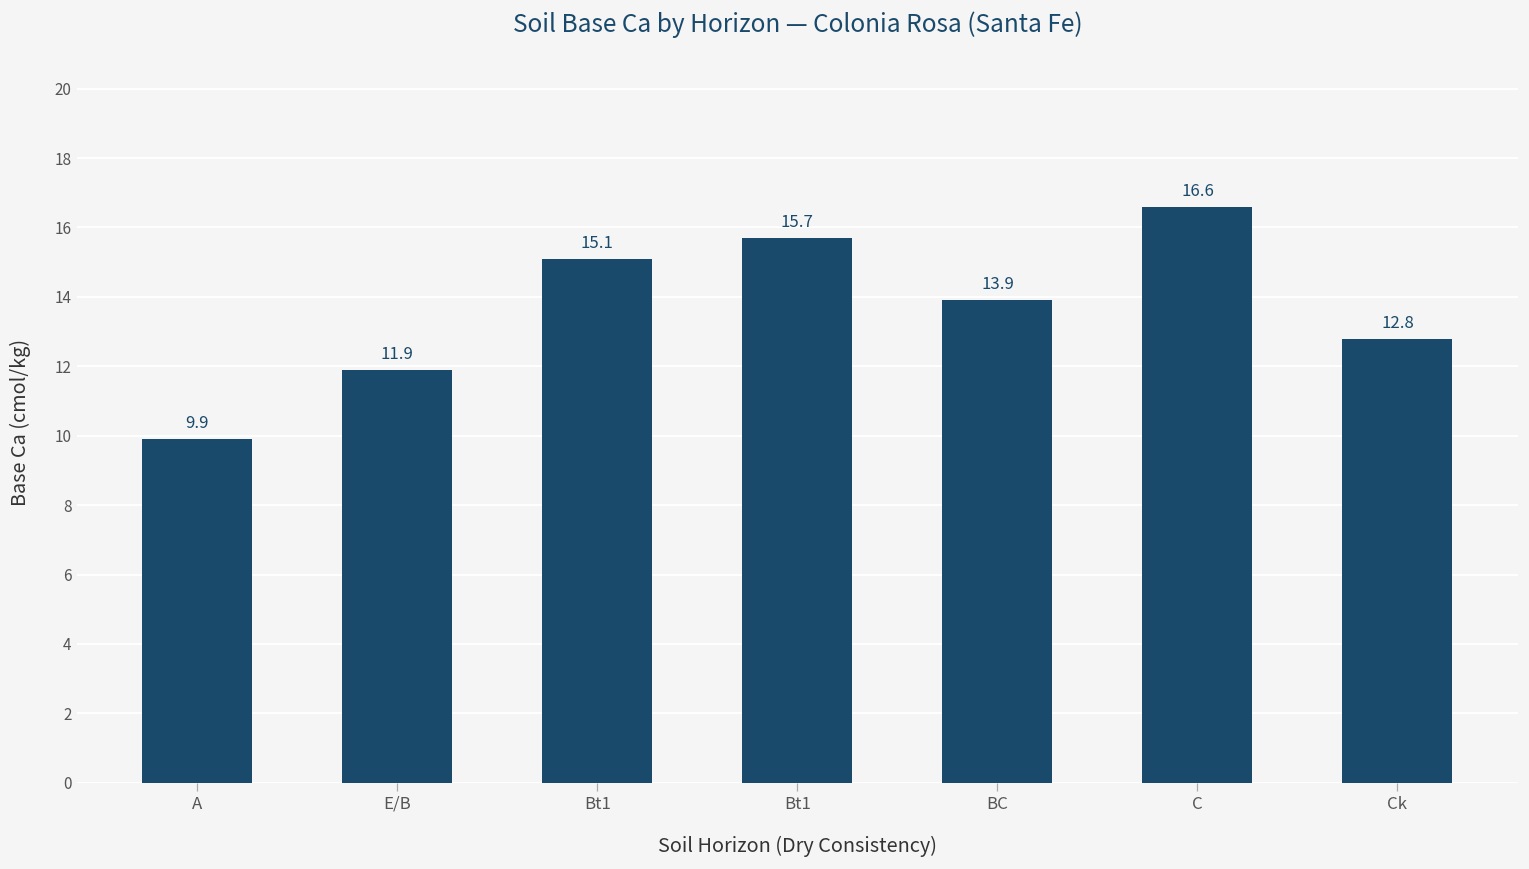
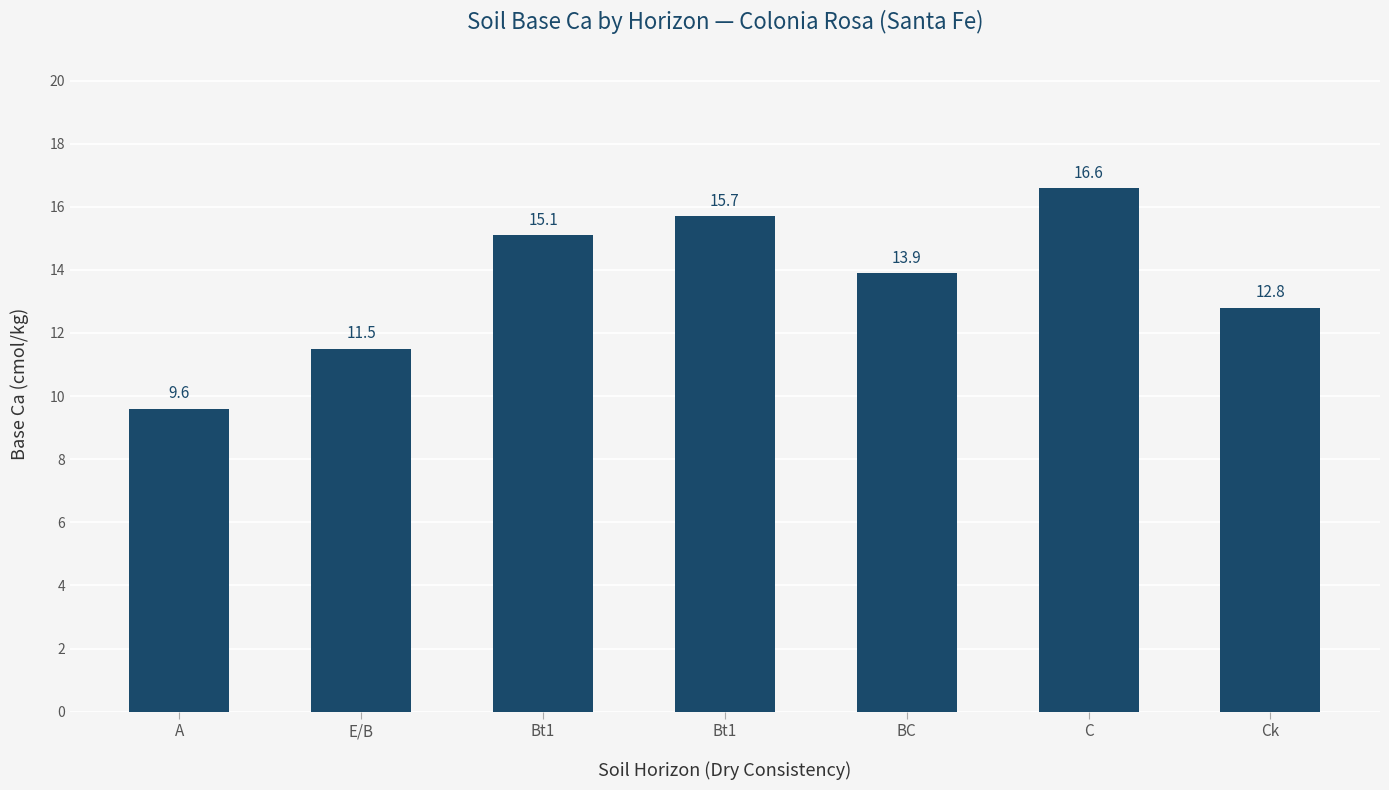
A: 9.9 -> 9.6
E/B: 11.9 -> 11.5
